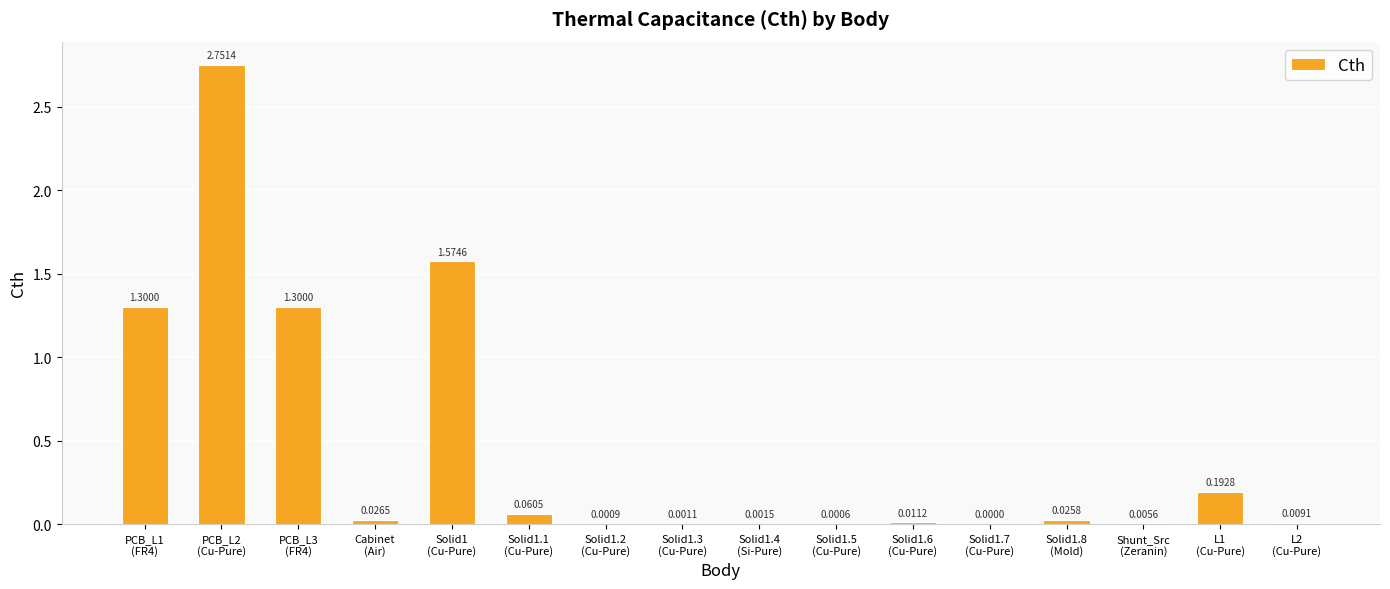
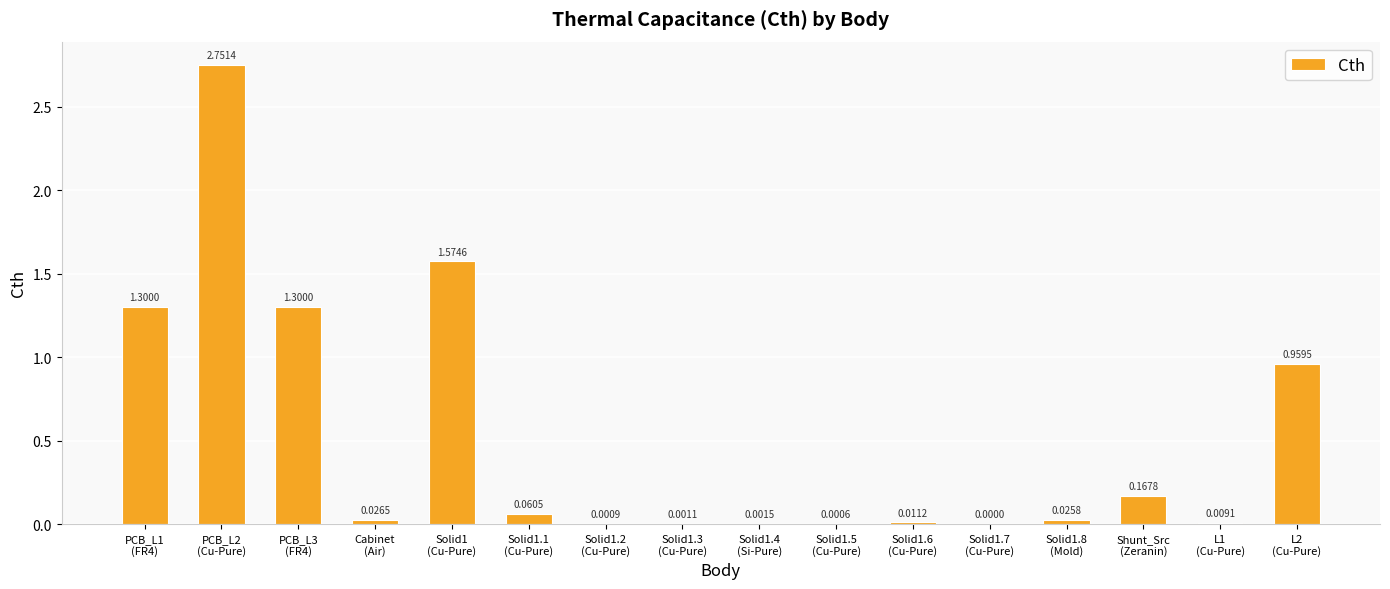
Shunt_Src (Zeranin): 0.0056 -> 0.1678
L1 (Cu-Pure): 0.1928 -> 0.0091
L2 (Cu-Pure): 0.0091 -> 0.9595
